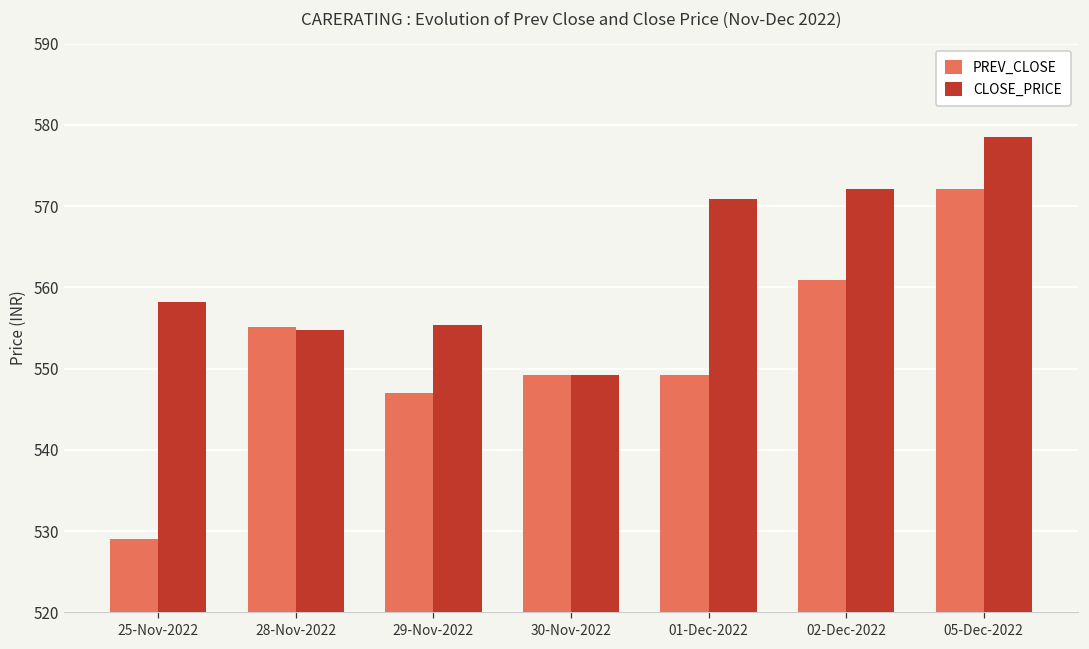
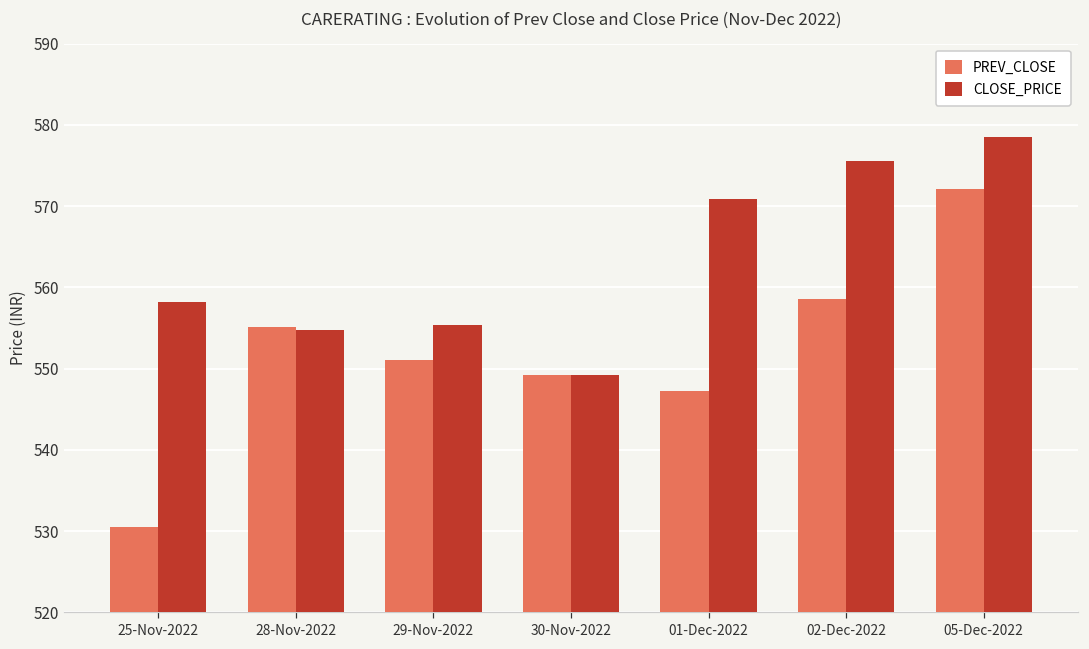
PREV_CLOSE, 25-Nov-2022: 529 -> 531
PREV_CLOSE, 29-Nov-2022: 547 -> 551
PREV_CLOSE, 01-Dec-2022: 549 -> 547
PREV_CLOSE, 02-Dec-2022: 561 -> 559
CLOSE_PRICE, 02-Dec-2022: 572 -> 576
